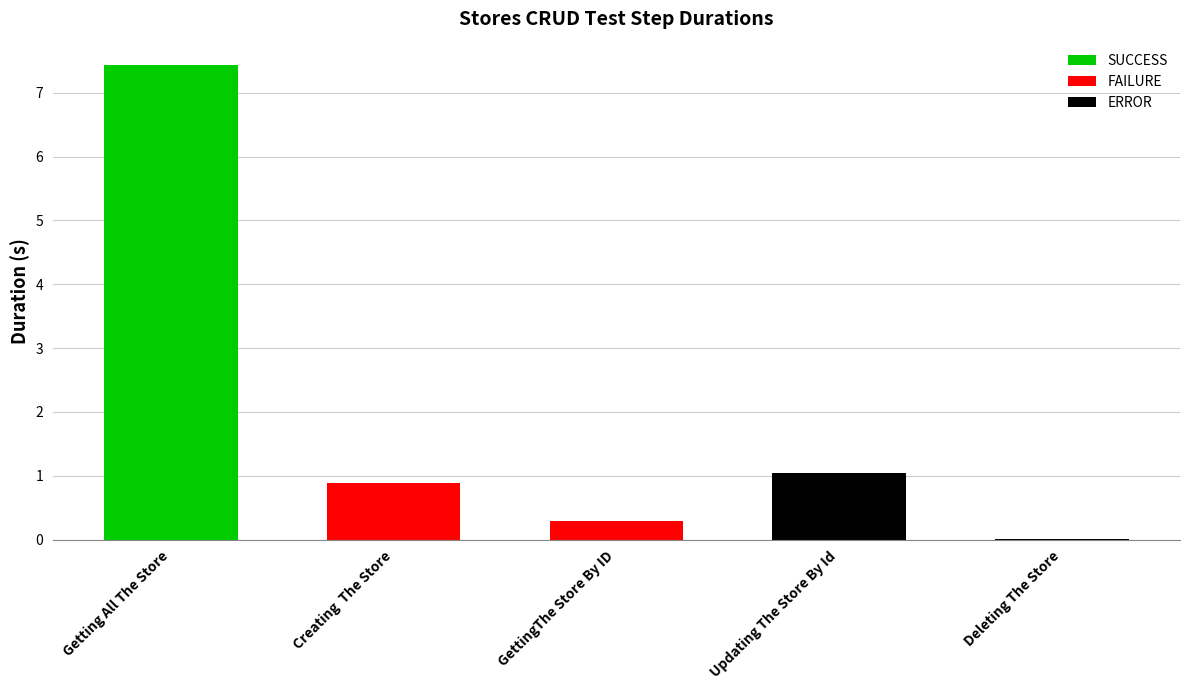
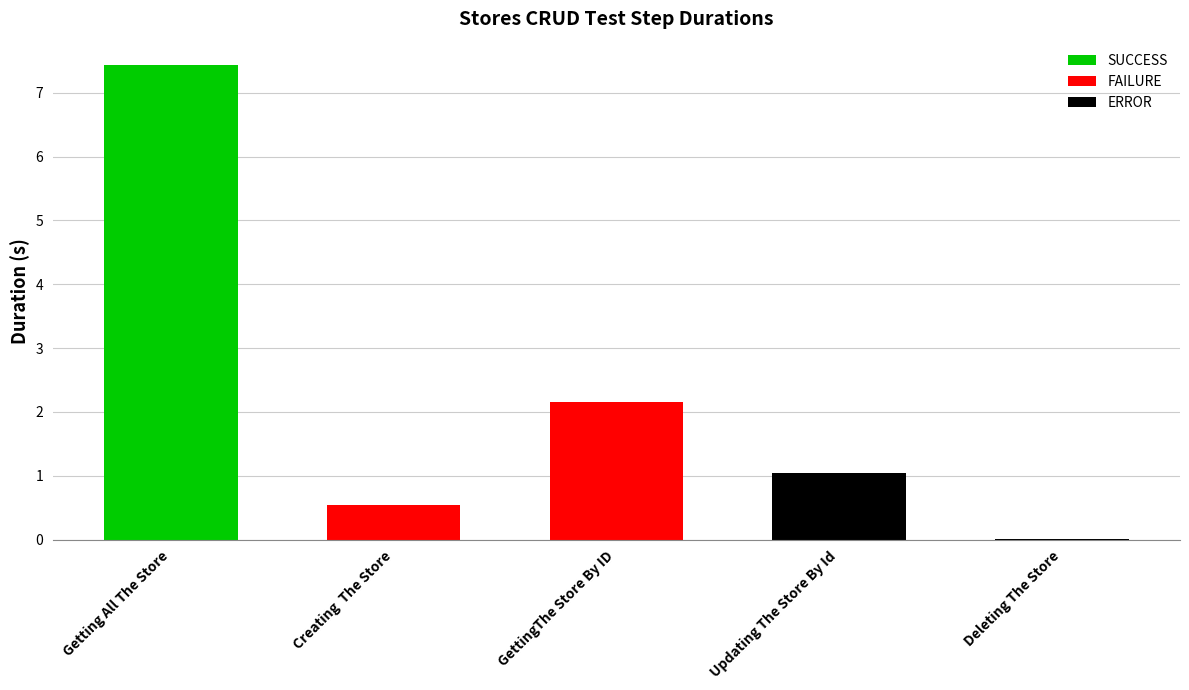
Creating The Store: 0.9 -> 0.5
GettingThe Store By ID: 0.3 -> 2.2
